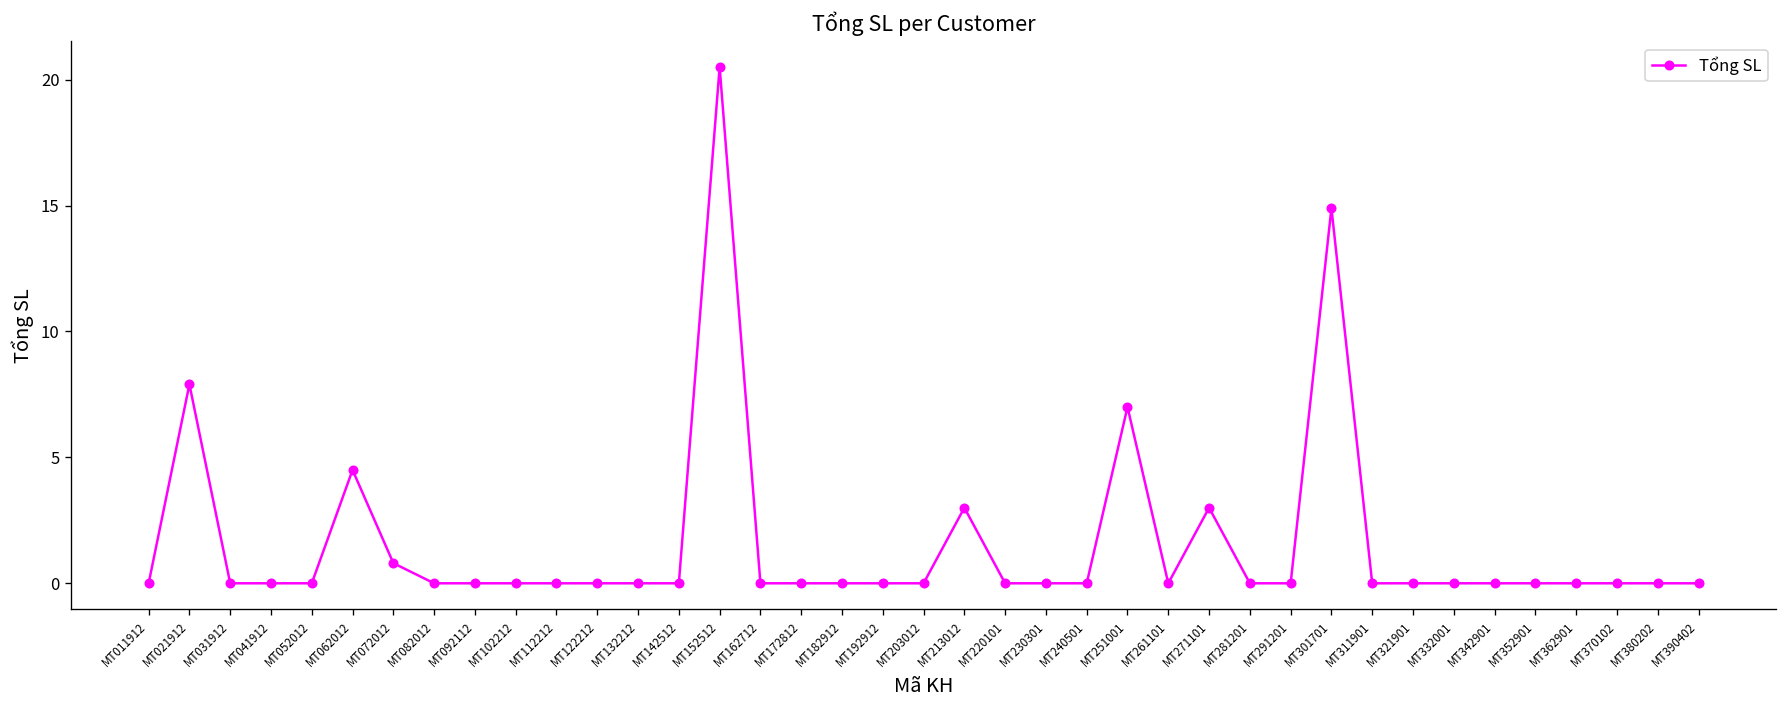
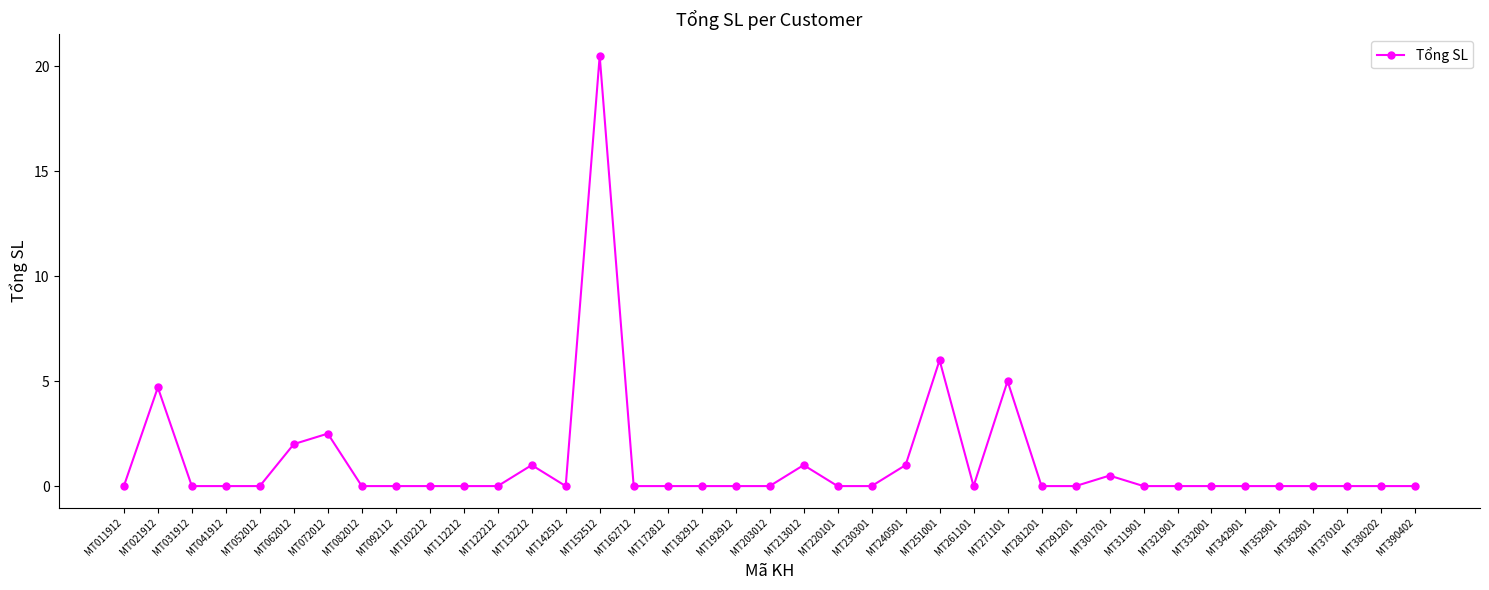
MT021912: 7.9 -> 4.7
MT062012: 4.5 -> 2.0
MT072012: 0.8 -> 2.5
MT132212: 0 -> 1
MT213012: 3 -> 1
MT240501: 0 -> 1
MT251001: 7 -> 6
MT271101: 3 -> 5
MT301701: 14.9 -> 0.5
